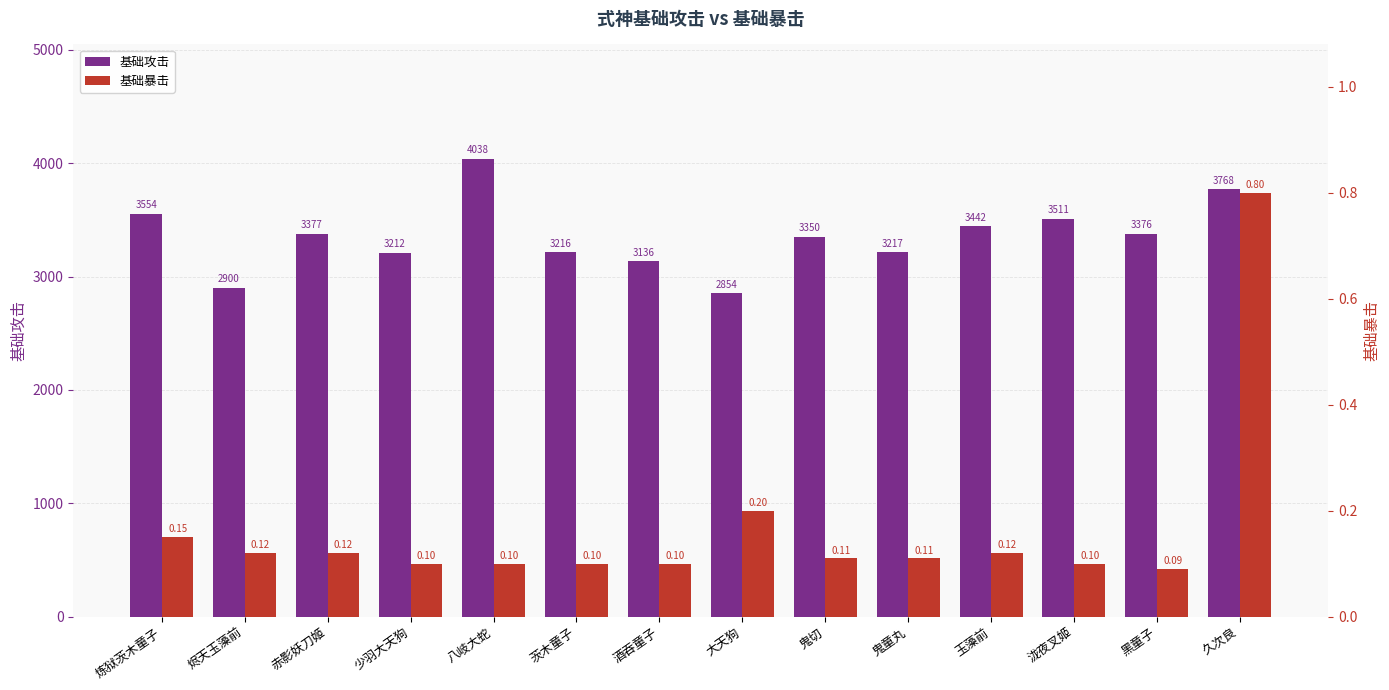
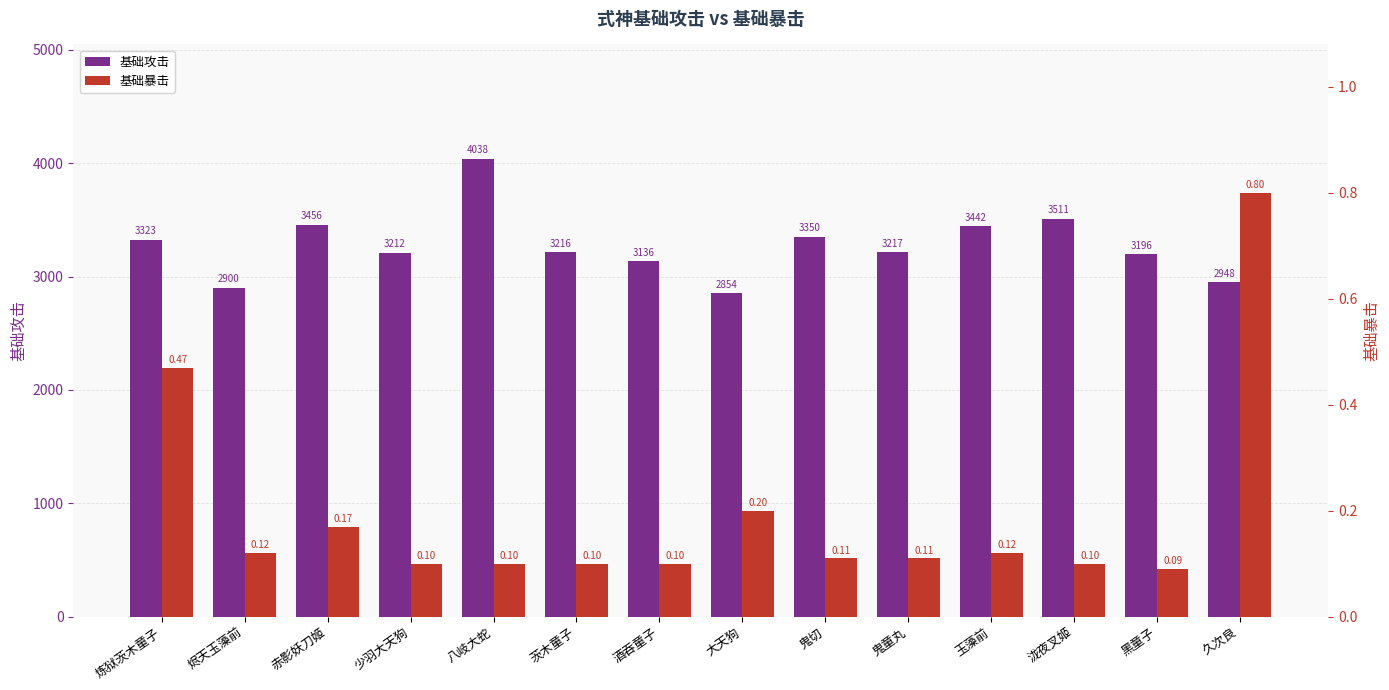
基础攻击, 炼狱茨木童子: 3554 -> 3323
基础攻击, 赤影妖刀姬: 3377 -> 3456
基础攻击, 黑童子: 3376 -> 3196
基础攻击, 久次良: 3768 -> 2948
基础暴击, 炼狱茨木童子: 0.15 -> 0.47
基础暴击, 赤影妖刀姬: 0.12 -> 0.17
